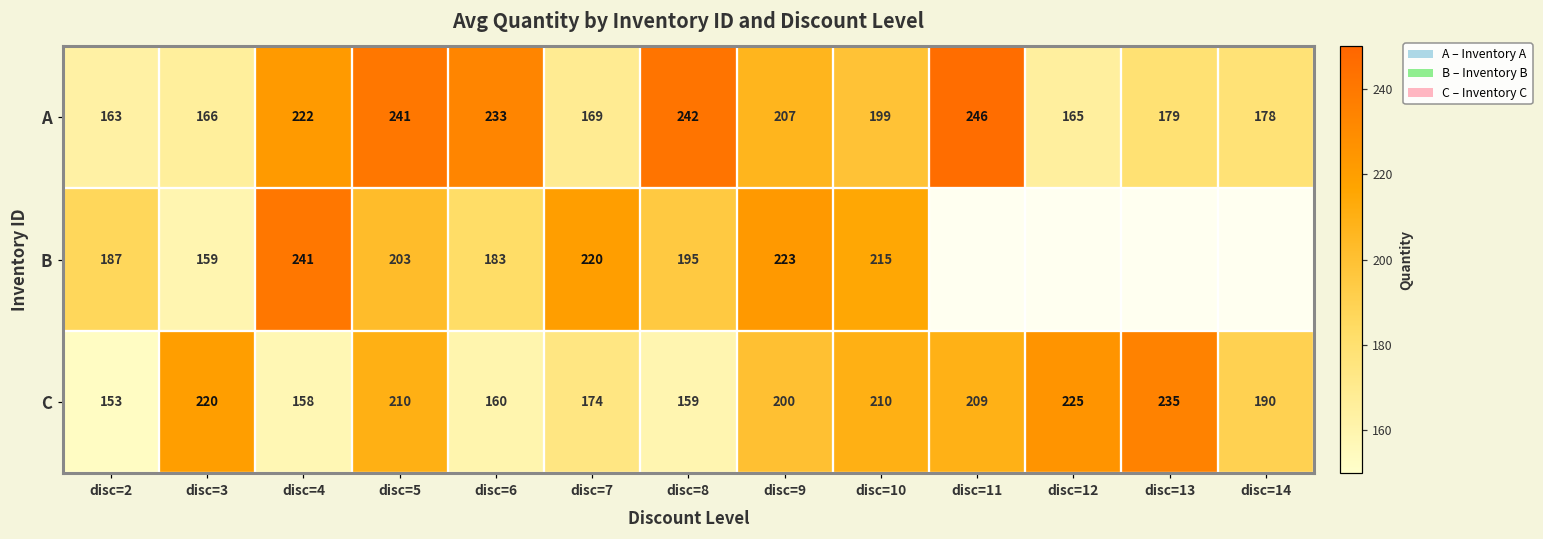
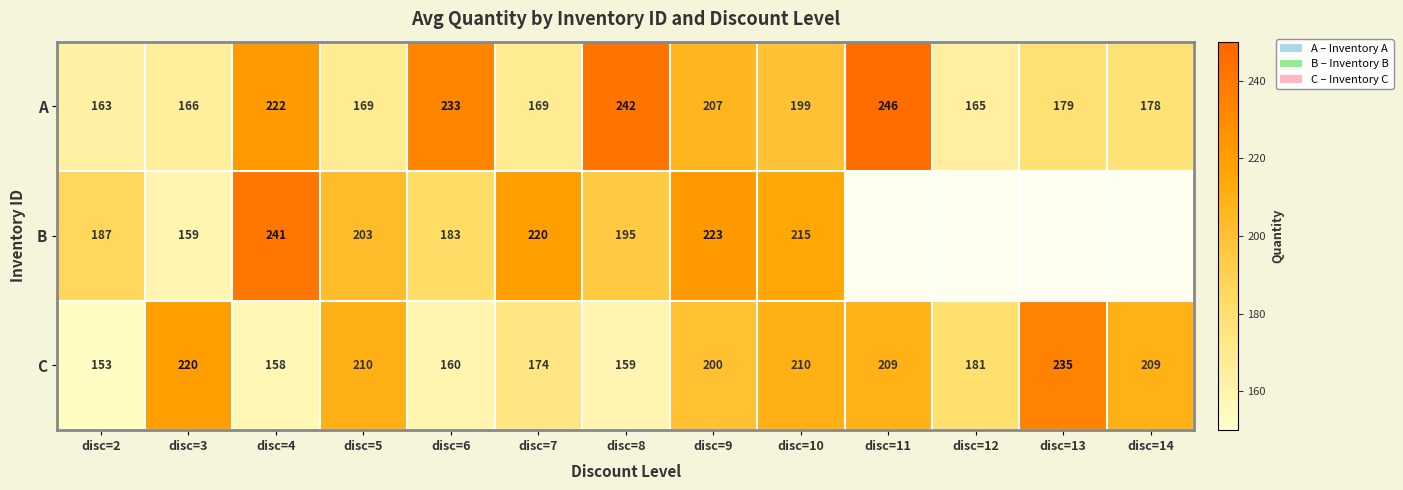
A, disc=5: 241 -> 169
C, disc=12: 225 -> 181
C, disc=14: 190 -> 209
